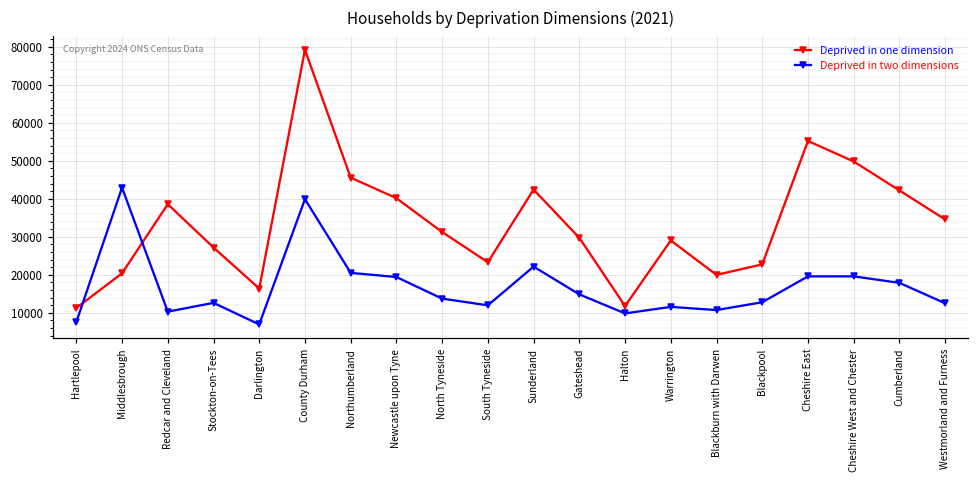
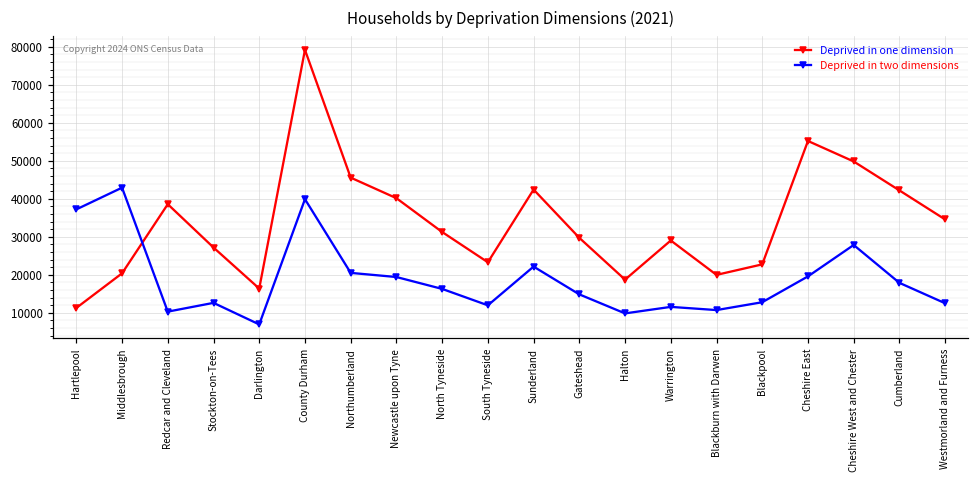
Deprived in two dimensions, Hartlepool: 8000 -> 37000
Deprived in two dimensions, North Tyneside: 14000 -> 16000
Deprived in one dimension, Halton: 12000 -> 19000
Deprived in two dimensions, Cheshire West and Chester: 20000 -> 28000
